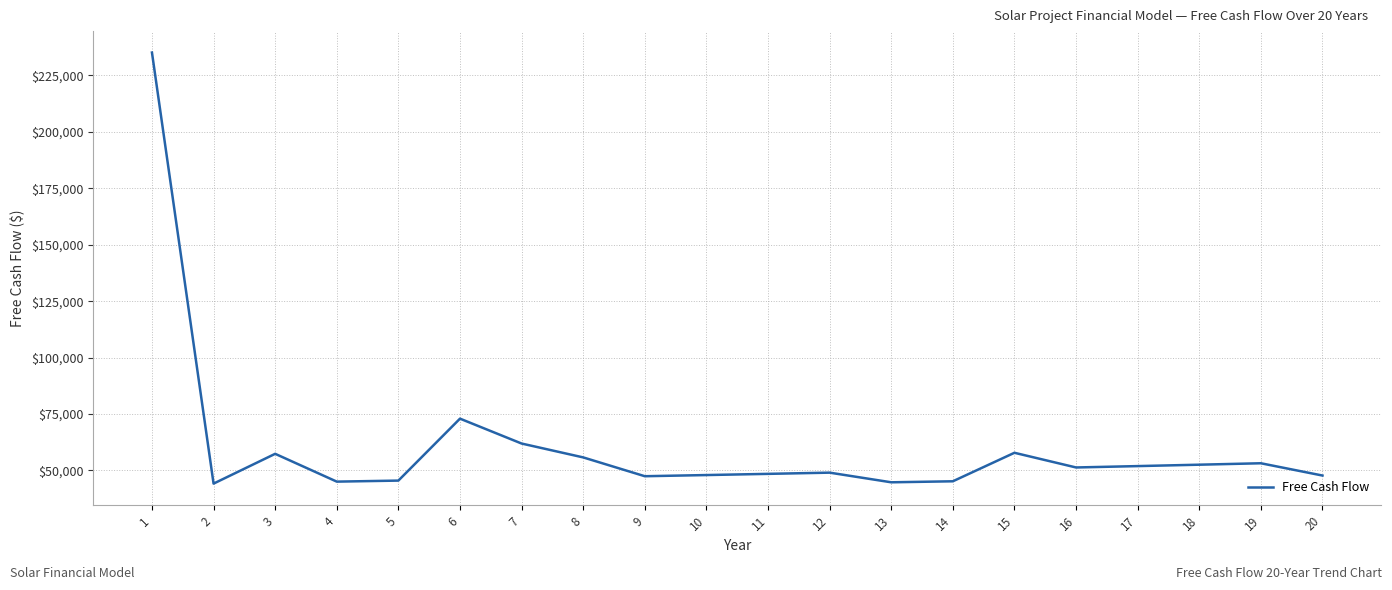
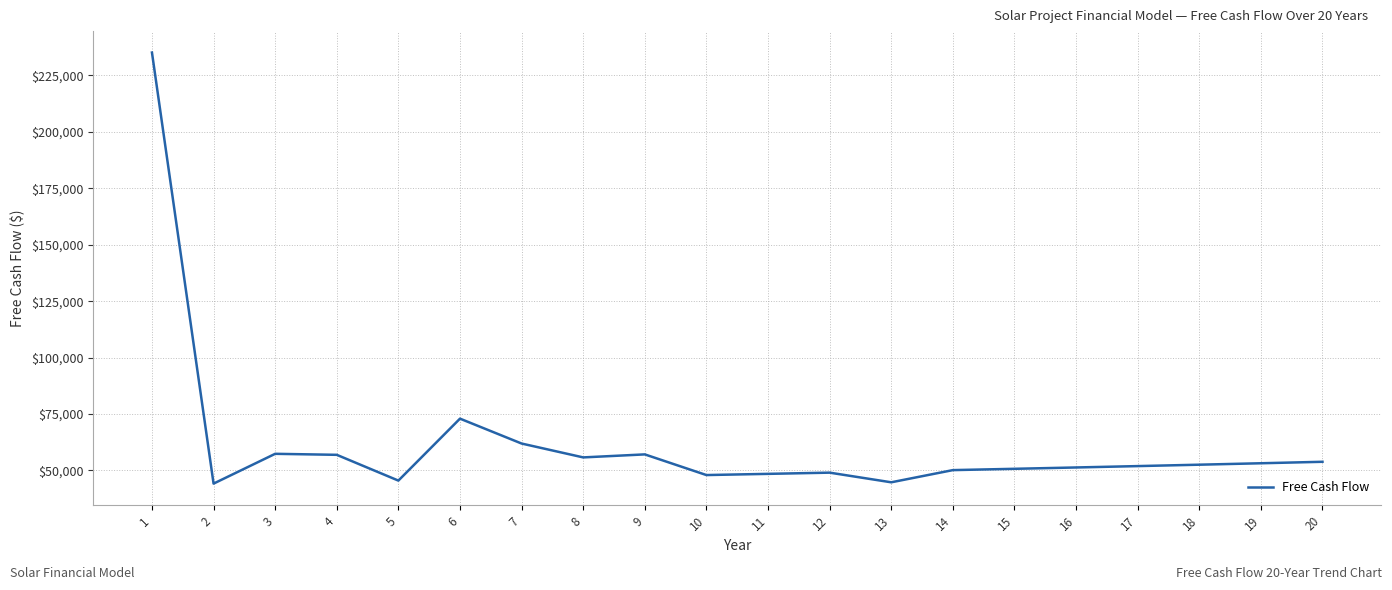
4: $45,000 -> $57,000
9: $47,000 -> $57,000
14: $45,000 -> $50,000
15: $58,000 -> $51,000
20: $48,000 -> $54,000
